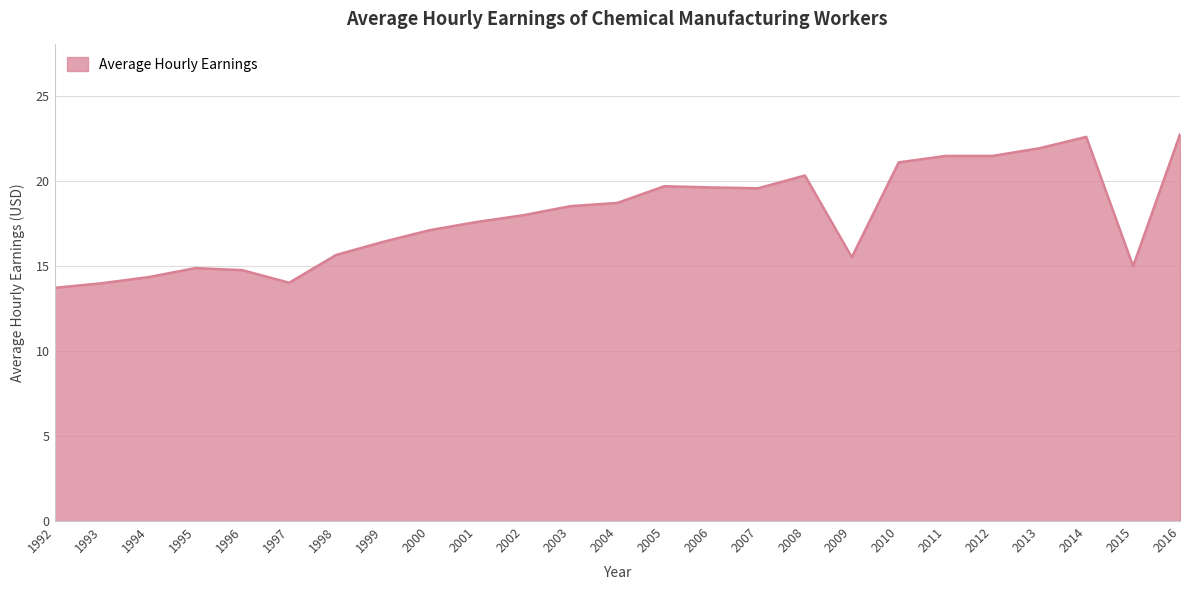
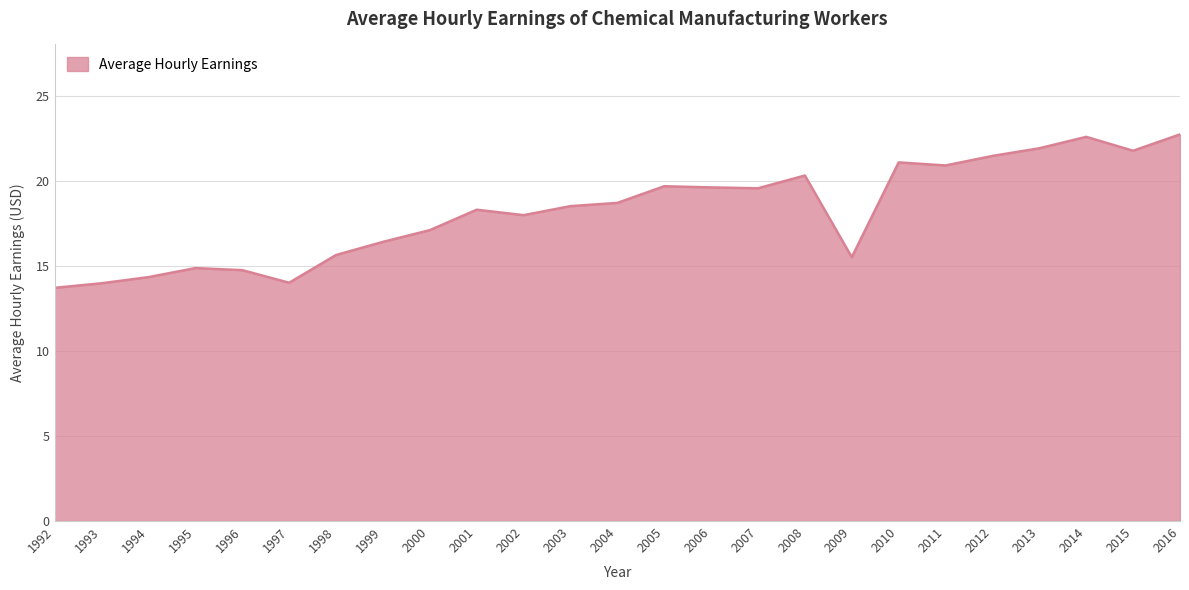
2001: 17.6 -> 18.3
2011: 21.5 -> 20.9
2015: 15.0 -> 21.8
